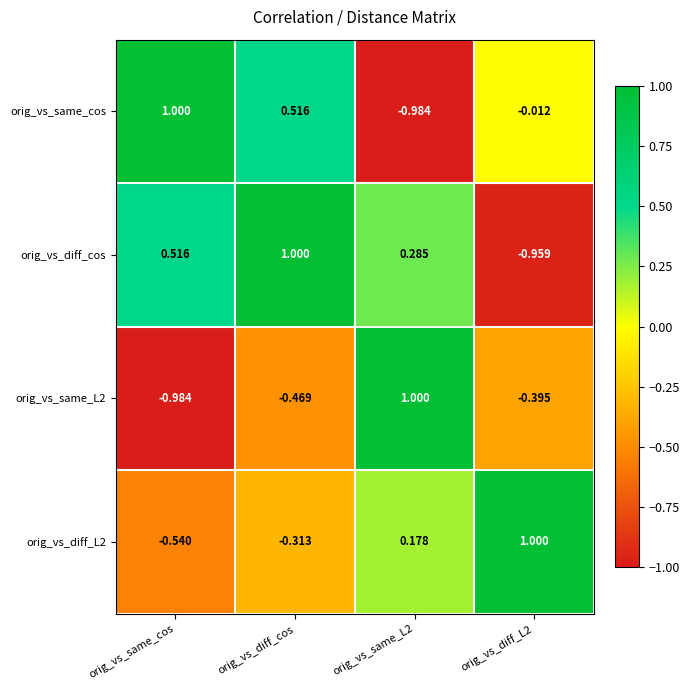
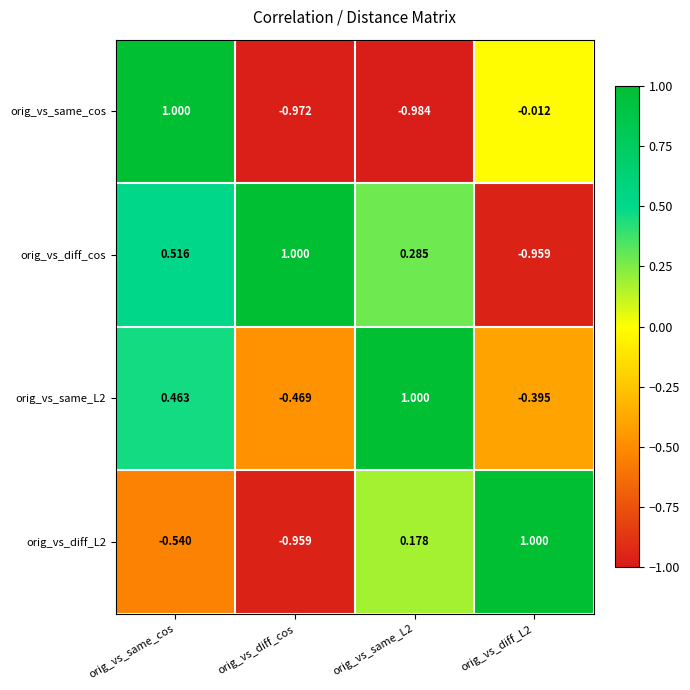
orig_vs_same_cos, orig_vs_diff_cos: 0.516 -> -0.972
orig_vs_same_L2, orig_vs_same_cos: -0.984 -> 0.463
orig_vs_diff_L2, orig_vs_diff_cos: -0.313 -> -0.959
